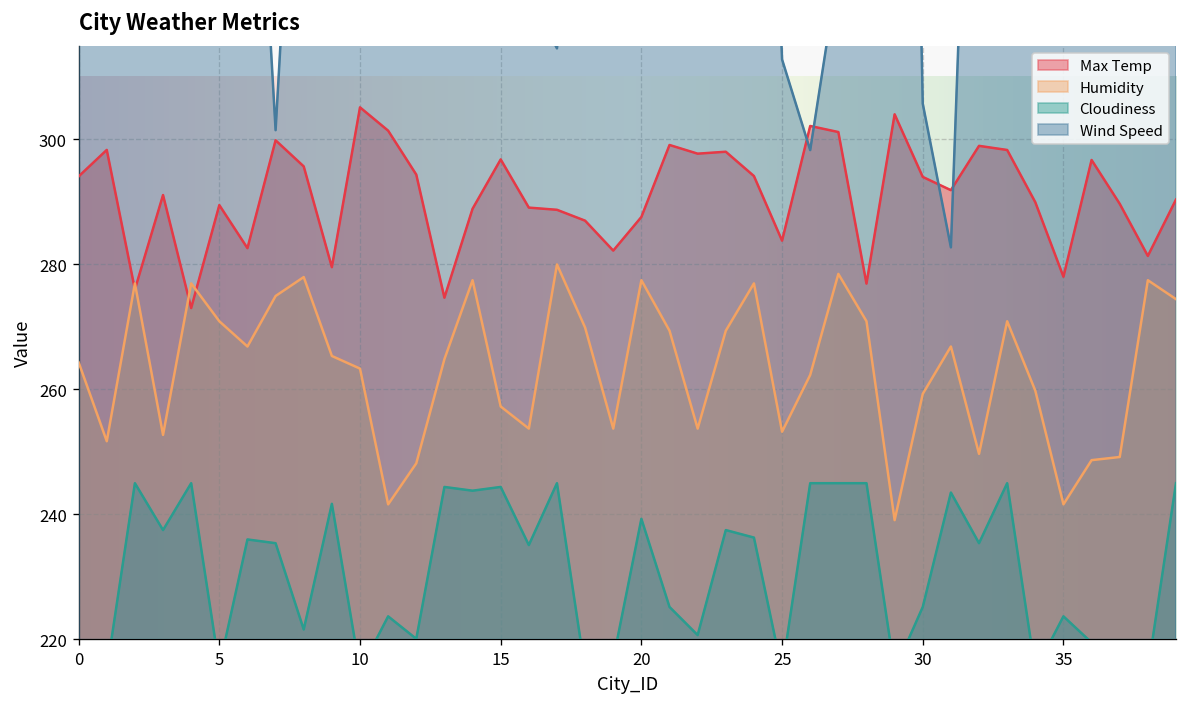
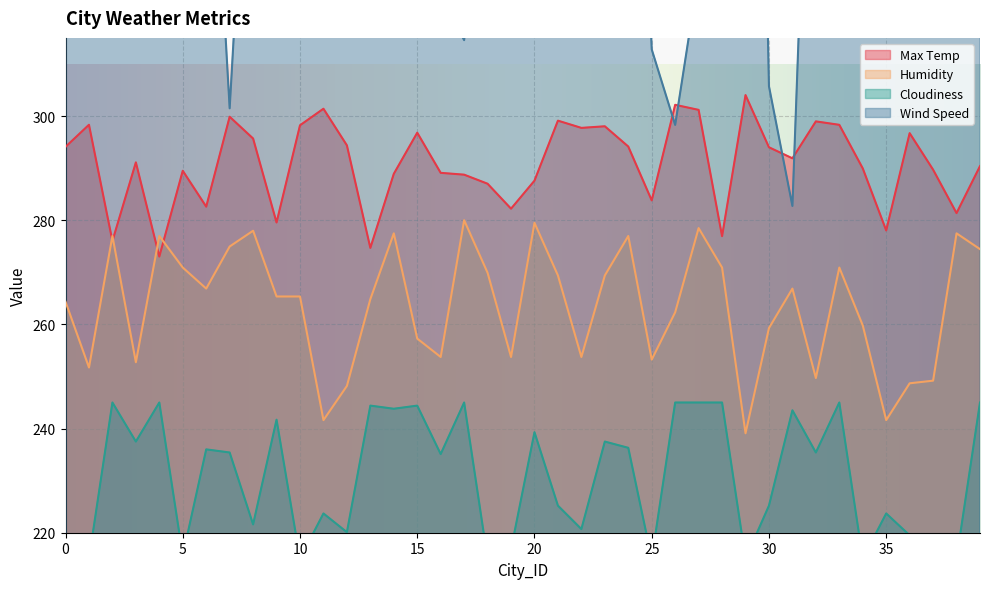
Max Temp, 10: 305 -> 298
Humidity, 10: 263 -> 265
Humidity, 20: 277 -> 279
